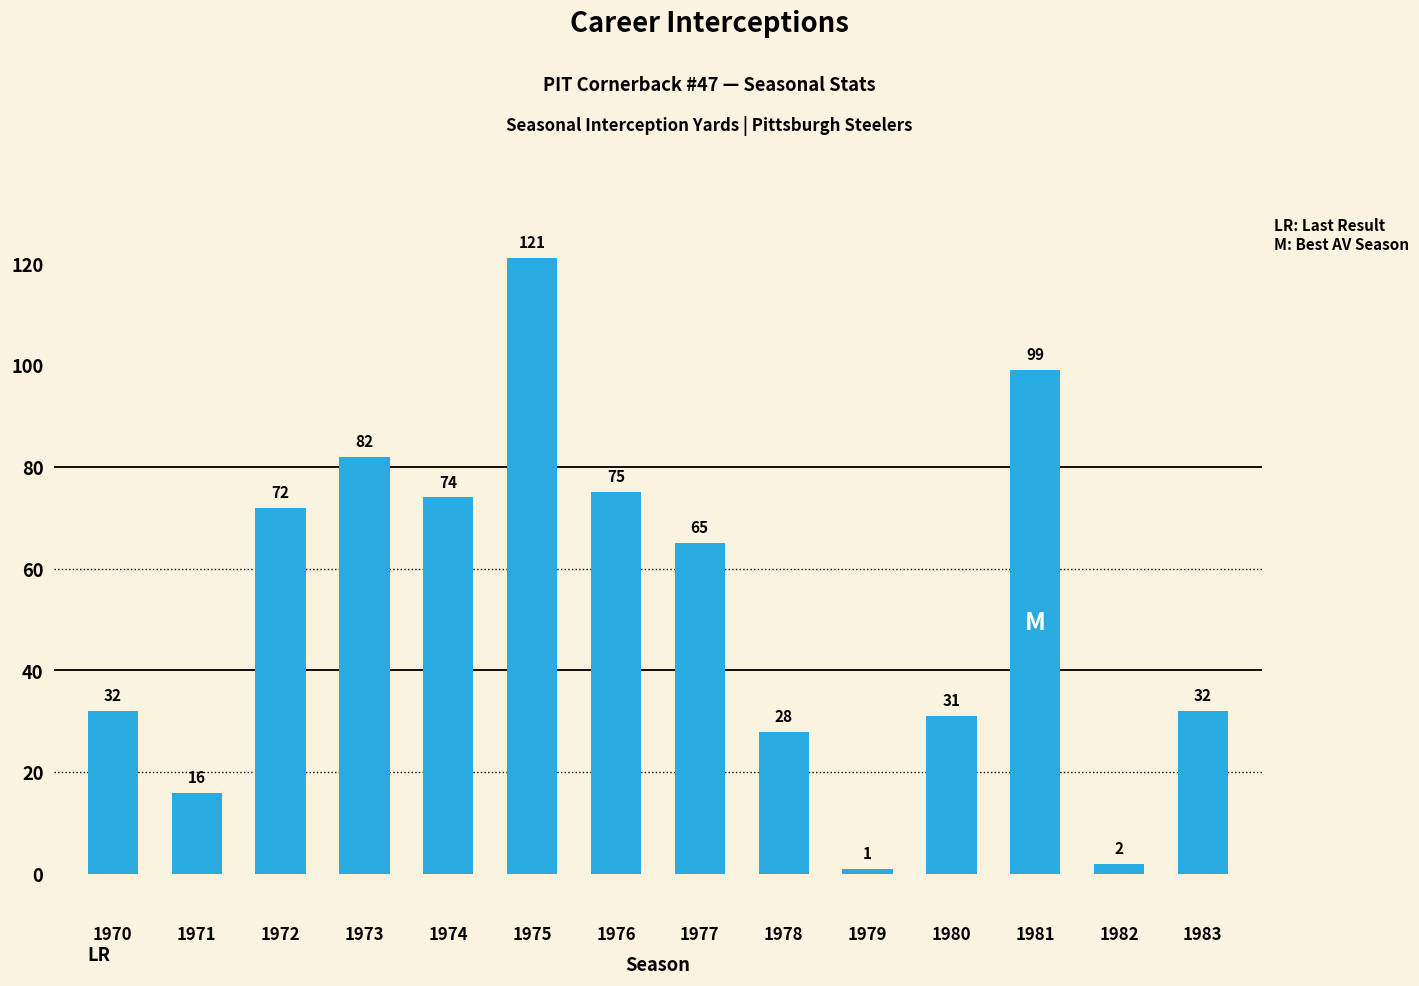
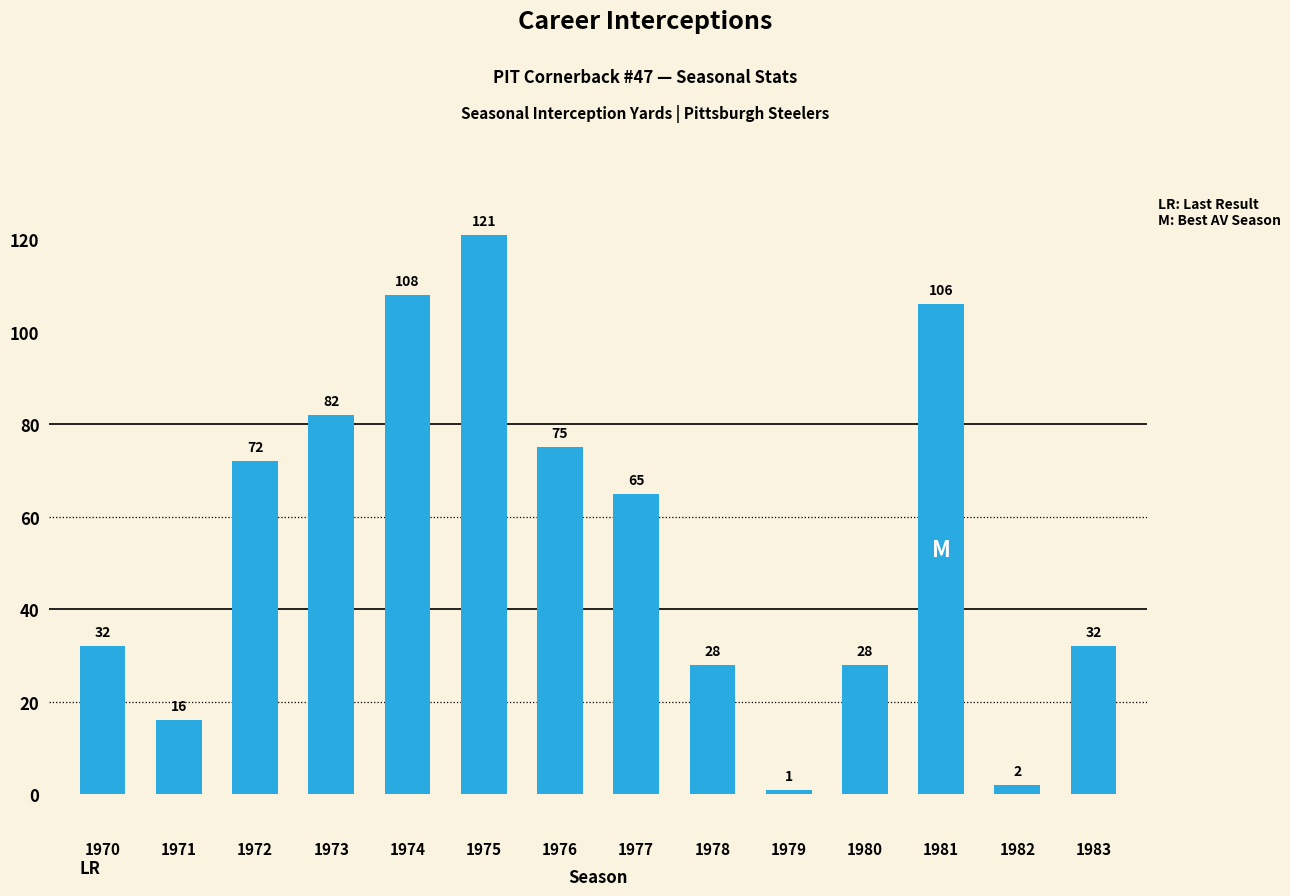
1974: 74 -> 108
1980: 31 -> 28
1981: 99 -> 106
